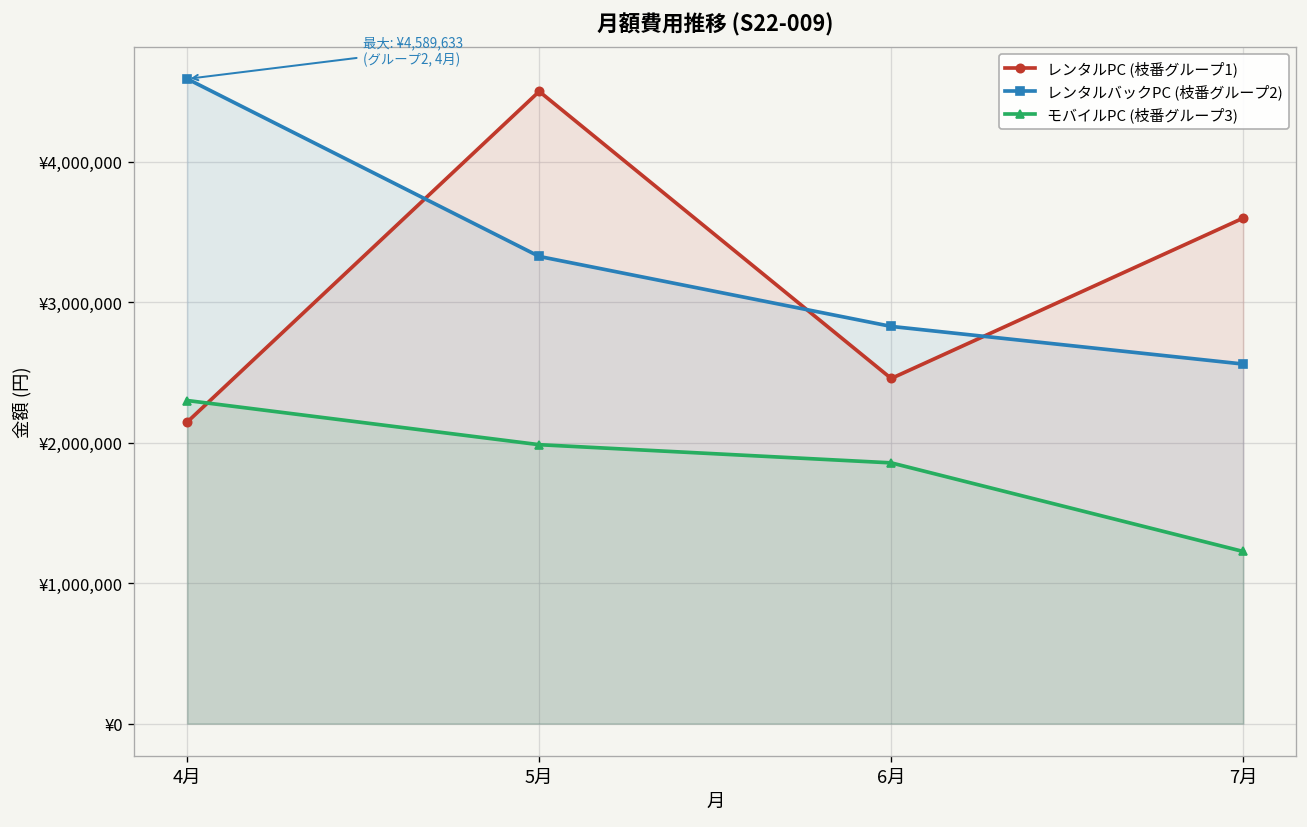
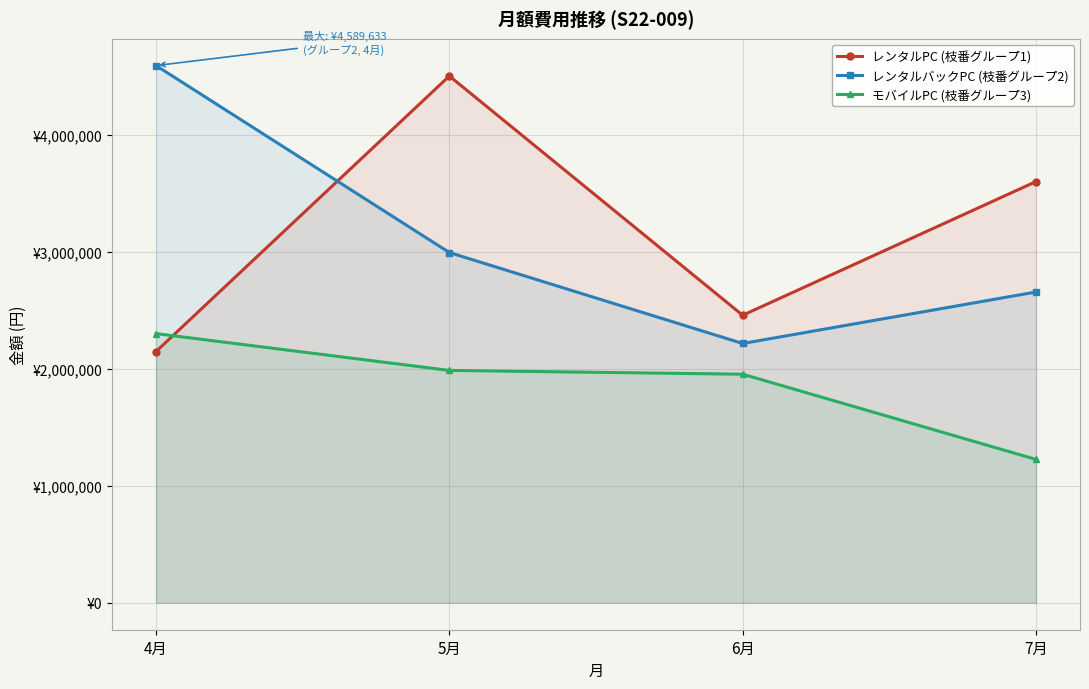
レンタルバックPC (枝番グループ2), 5月: ¥3,330,000 -> ¥2,990,000
レンタルバックPC (枝番グループ2), 6月: ¥2,830,000 -> ¥2,220,000
モバイルPC (枝番グループ3), 6月: ¥1,860,000 -> ¥1,950,000
レンタルバックPC (枝番グループ2), 7月: ¥2,560,000 -> ¥2,660,000
